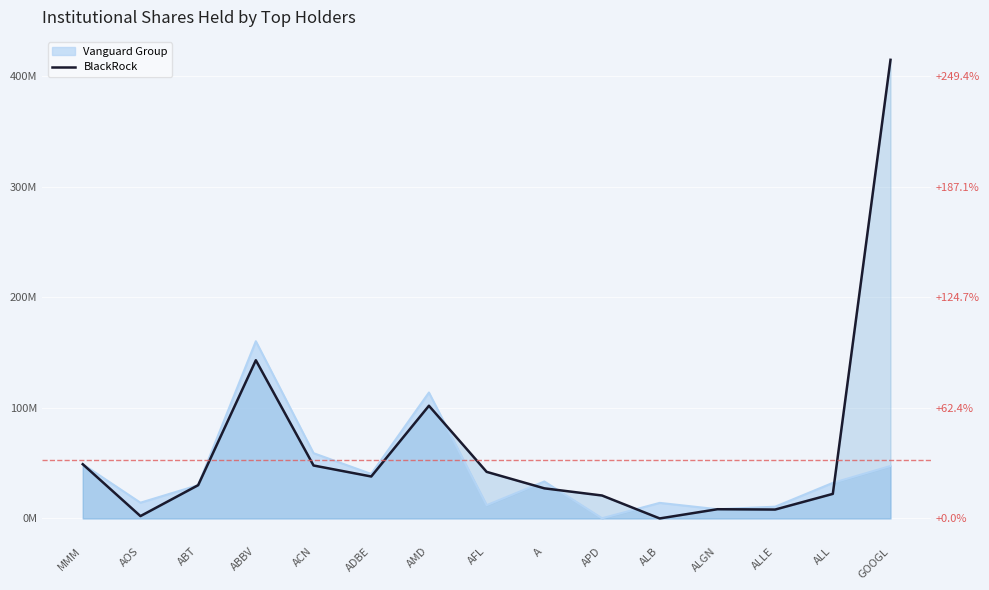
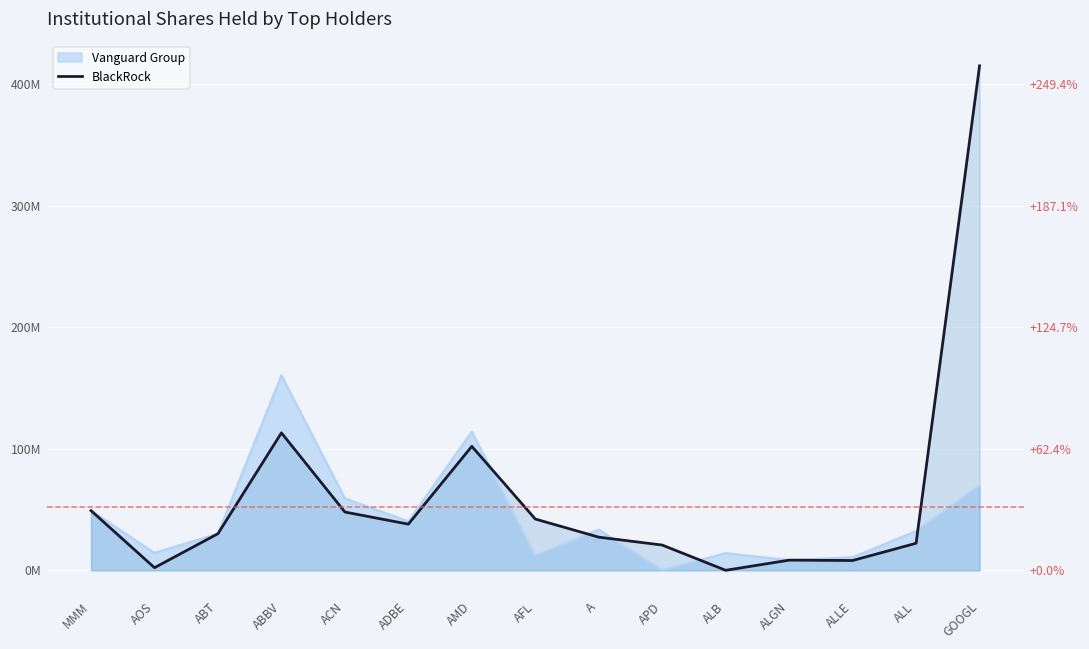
BlackRock, ABBV: 143000000 -> 113000000
Vanguard Group, GOOGL: 47000000 -> 70000000
